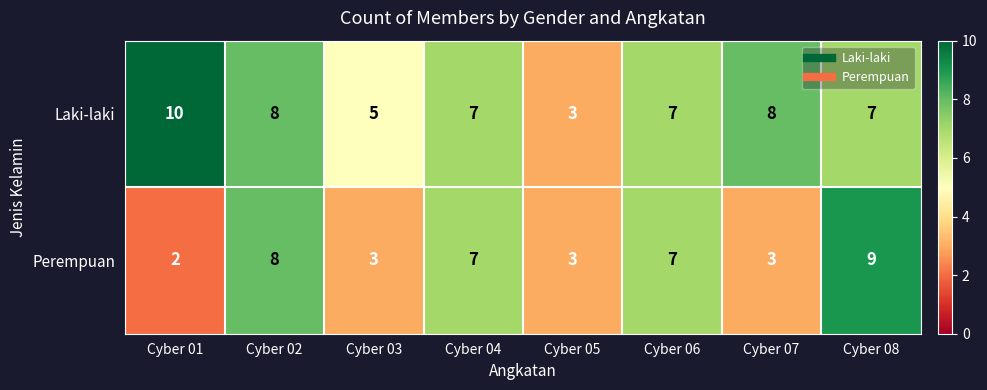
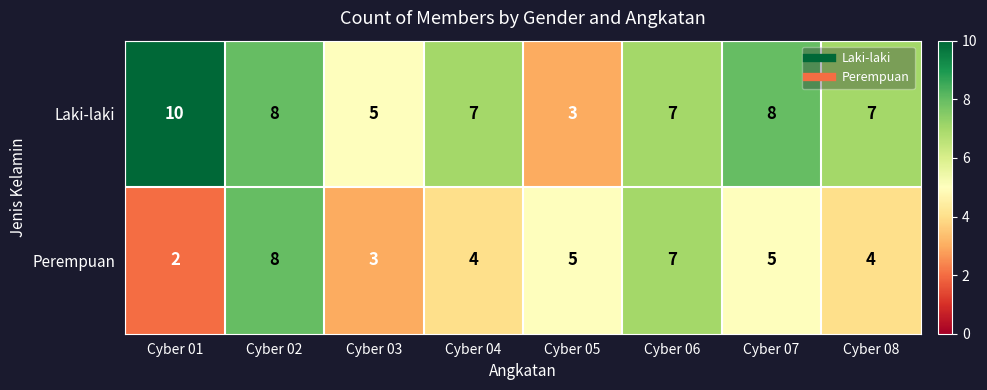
Perempuan, Cyber 04: 7 -> 4
Perempuan, Cyber 05: 3 -> 5
Perempuan, Cyber 07: 3 -> 5
Perempuan, Cyber 08: 9 -> 4
